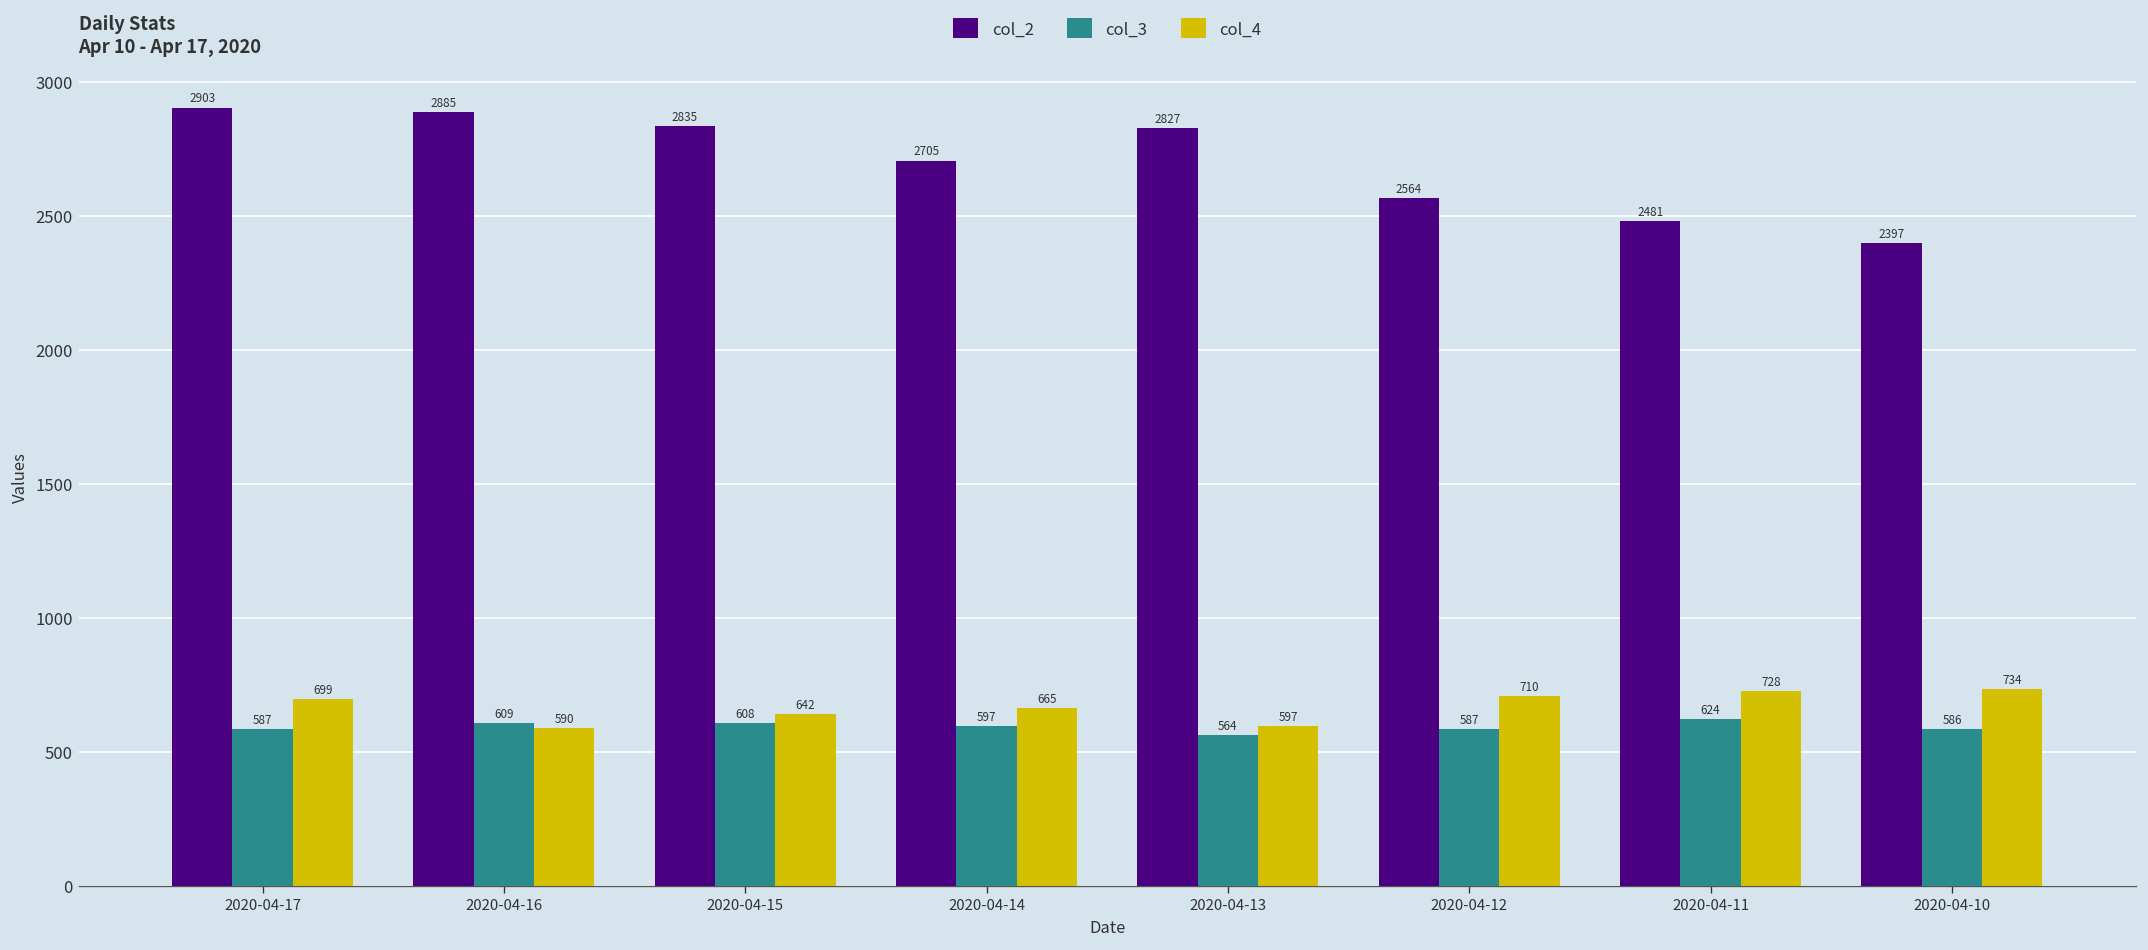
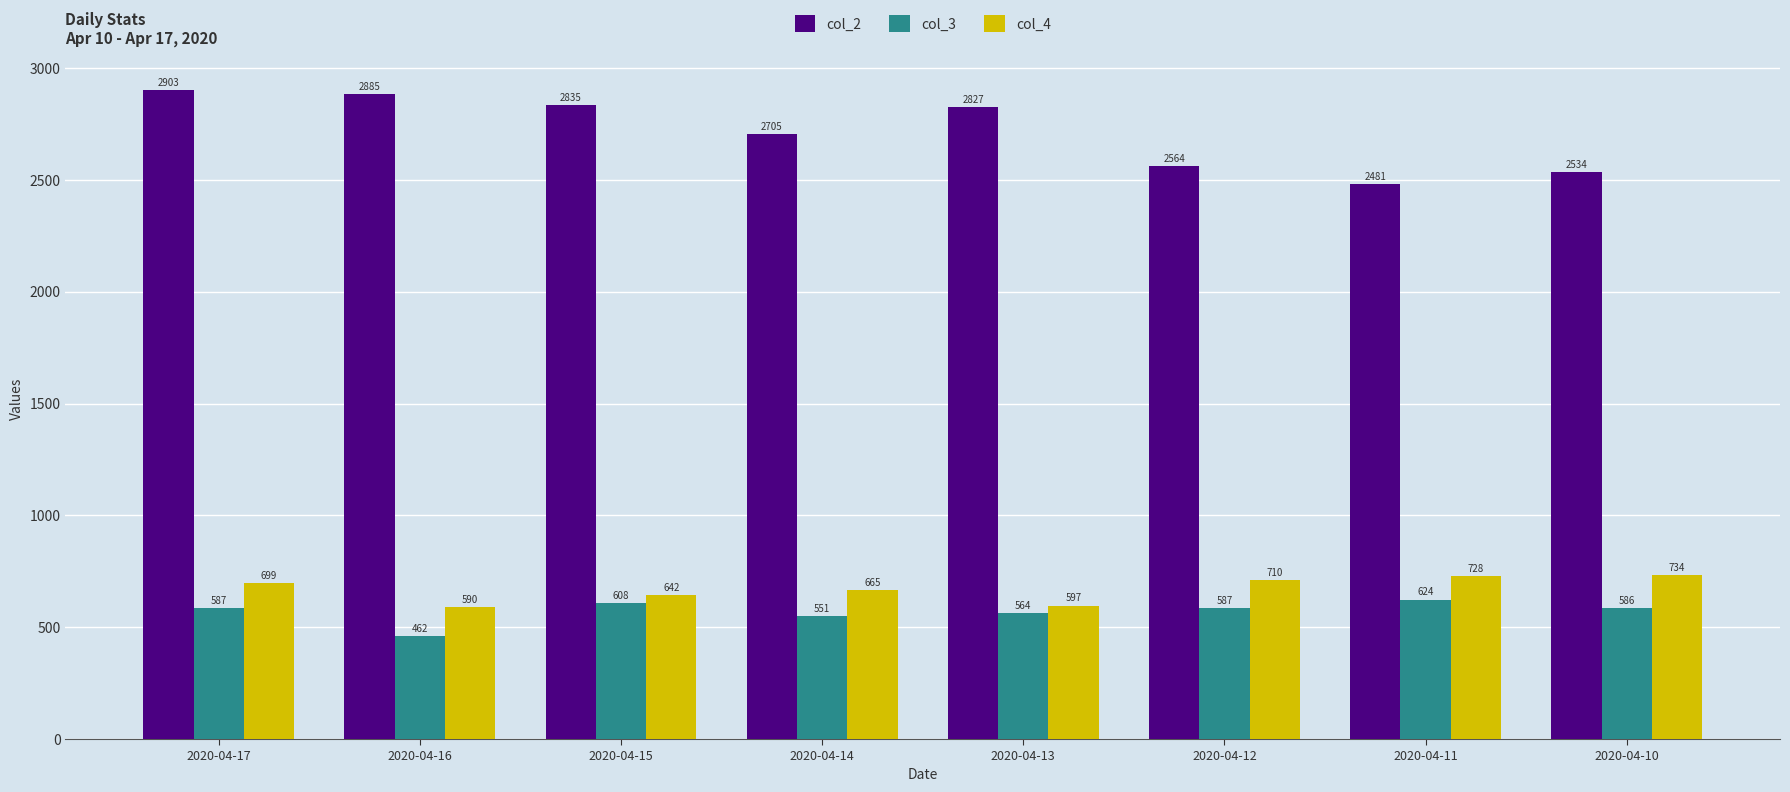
col_3, 2020-04-16: 609 -> 462
col_3, 2020-04-14: 597 -> 551
col_2, 2020-04-10: 2397 -> 2534
